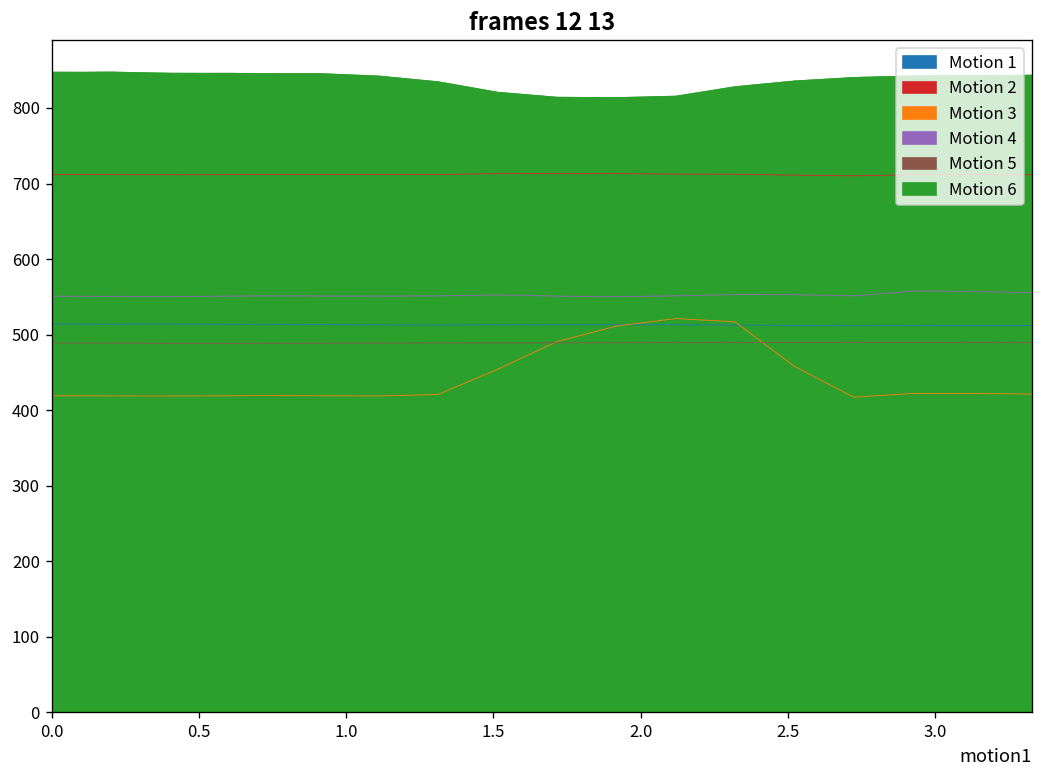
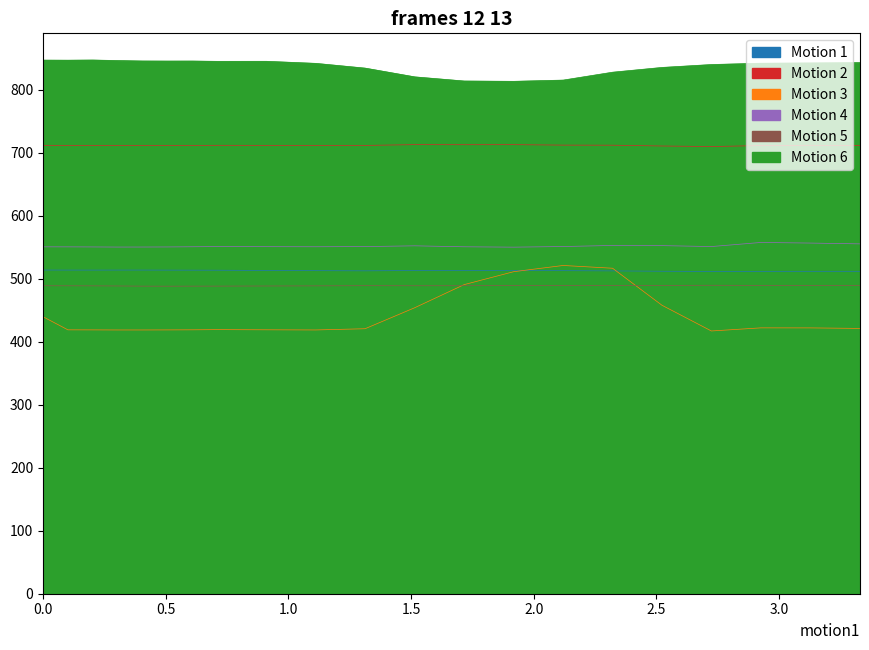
Motion 3, 0.0: 420 -> 440
